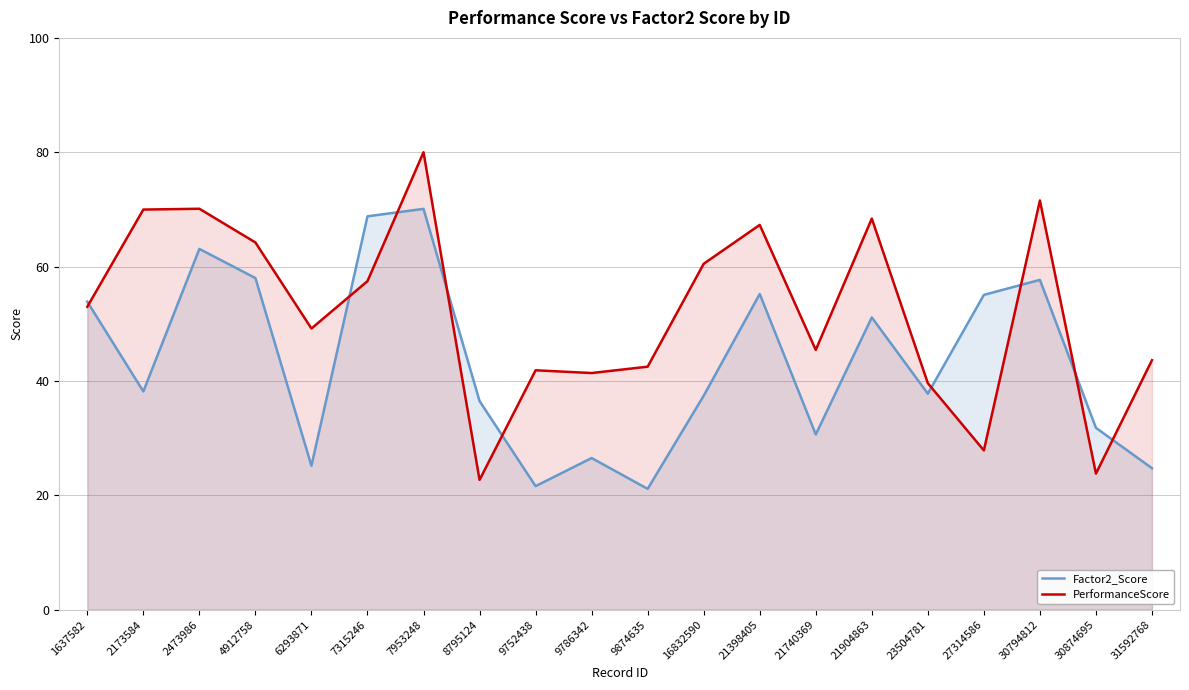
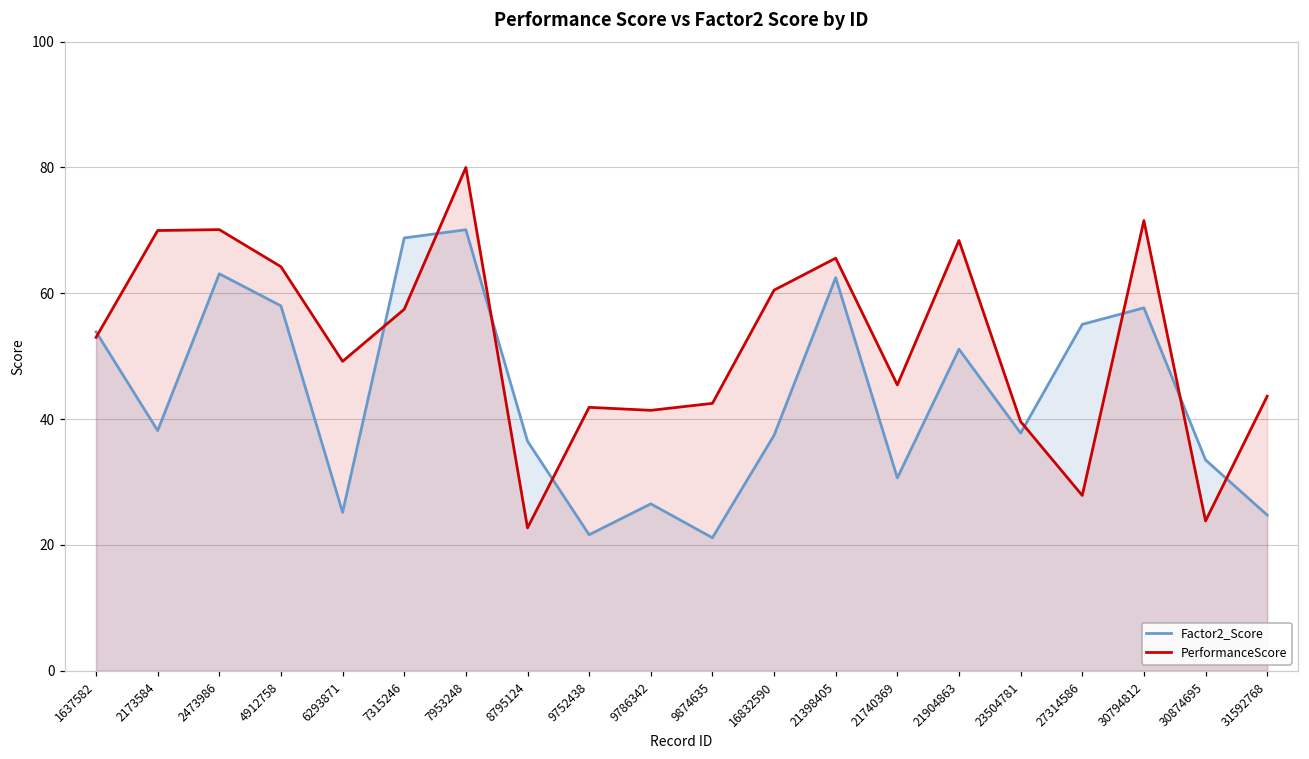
Factor2_Score, 21398405: 55 -> 62
PerformanceScore, 21398405: 67 -> 66
Factor2_Score, 30874695: 32 -> 34
